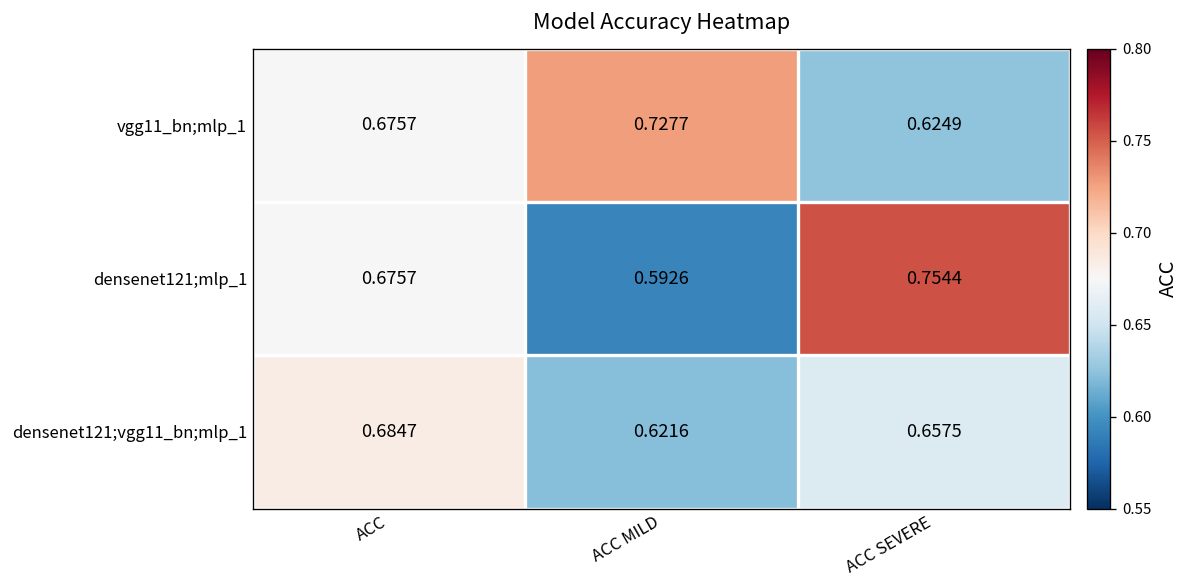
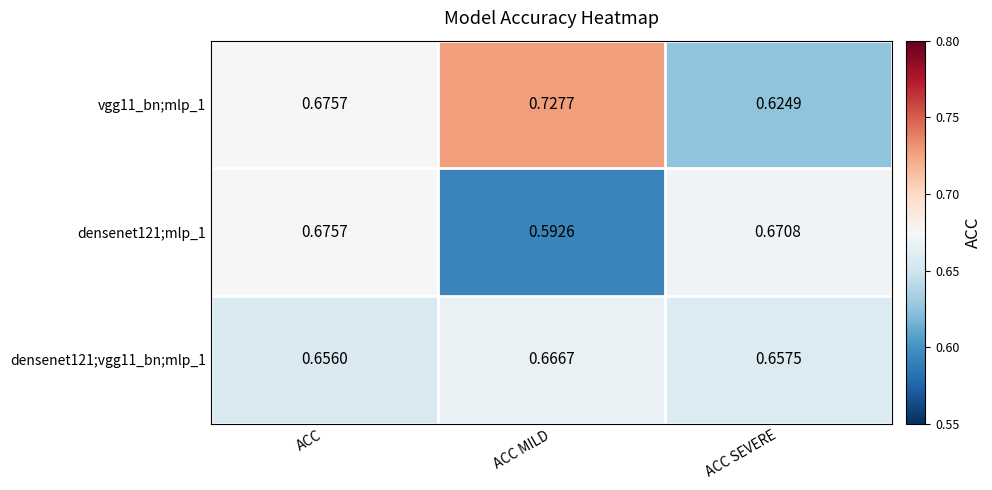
densenet121;mlp_1, ACC SEVERE: 0.7544 -> 0.6708
densenet121;vgg11_bn;mlp_1, ACC: 0.6847 -> 0.6560
densenet121;vgg11_bn;mlp_1, ACC MILD: 0.6216 -> 0.6667
